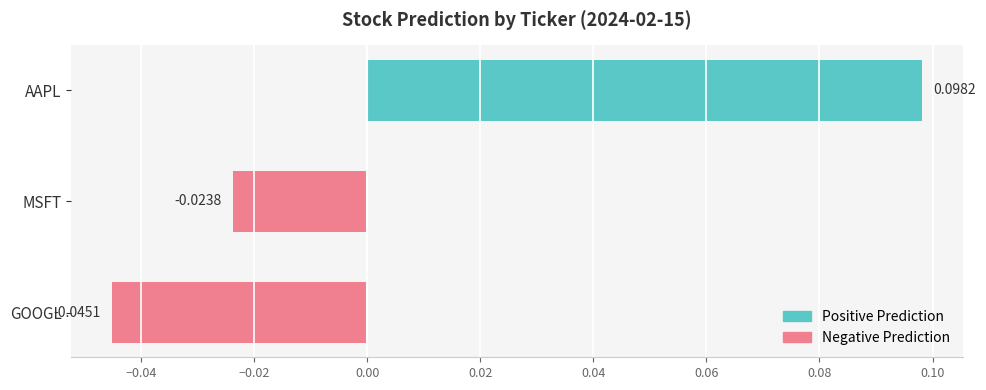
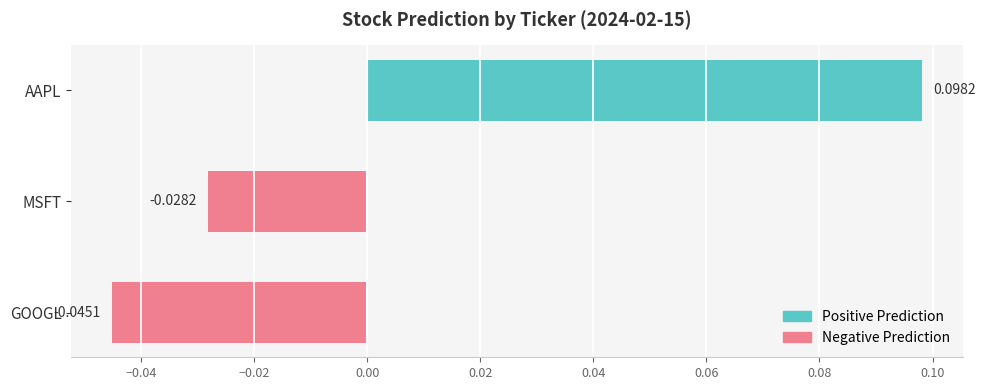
MSFT: -0.0238 -> -0.0282
